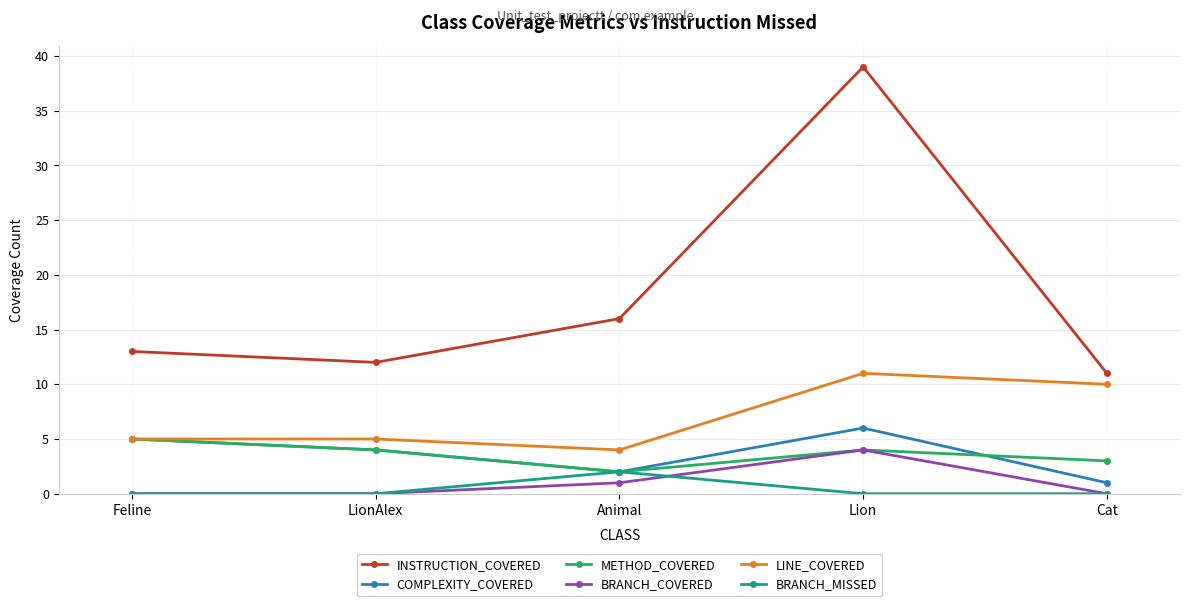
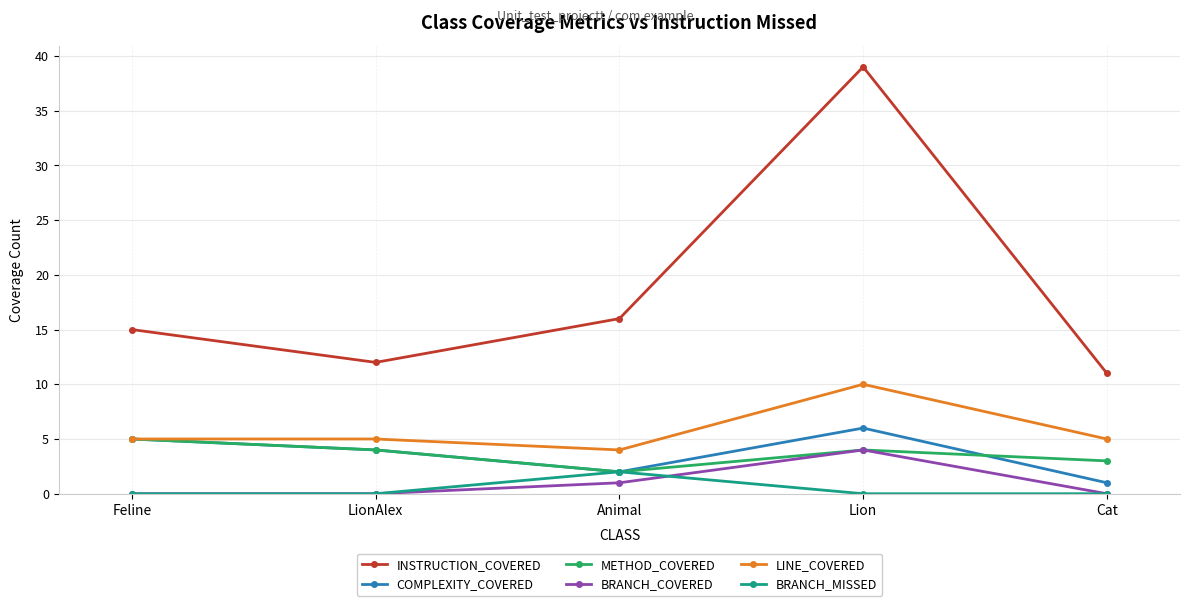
INSTRUCTION_COVERED, Feline: 13 -> 15
LINE_COVERED, Lion: 11 -> 10
LINE_COVERED, Cat: 10 -> 5
